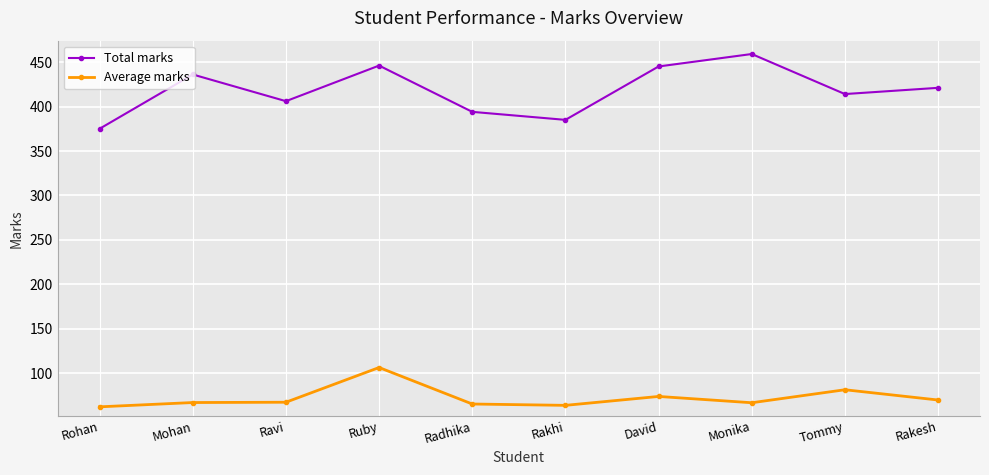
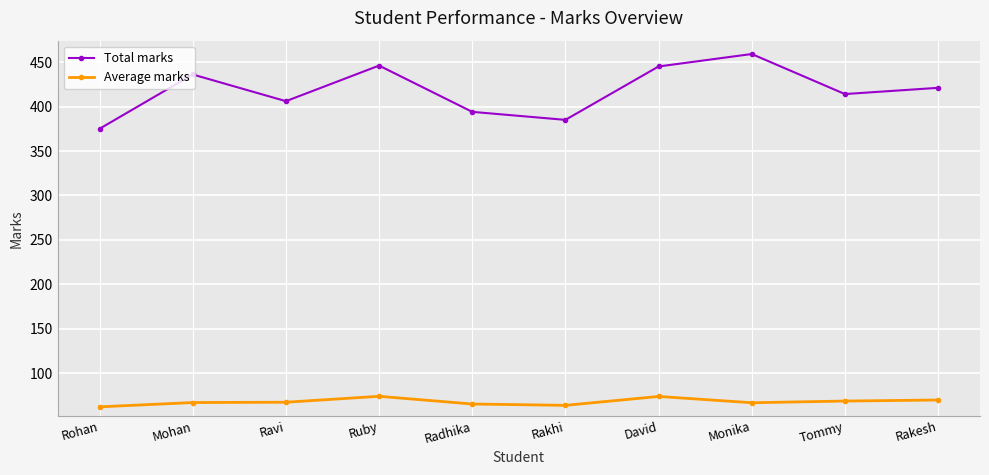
Average marks, Ruby: 110 -> 70
Average marks, Tommy: 80 -> 70
